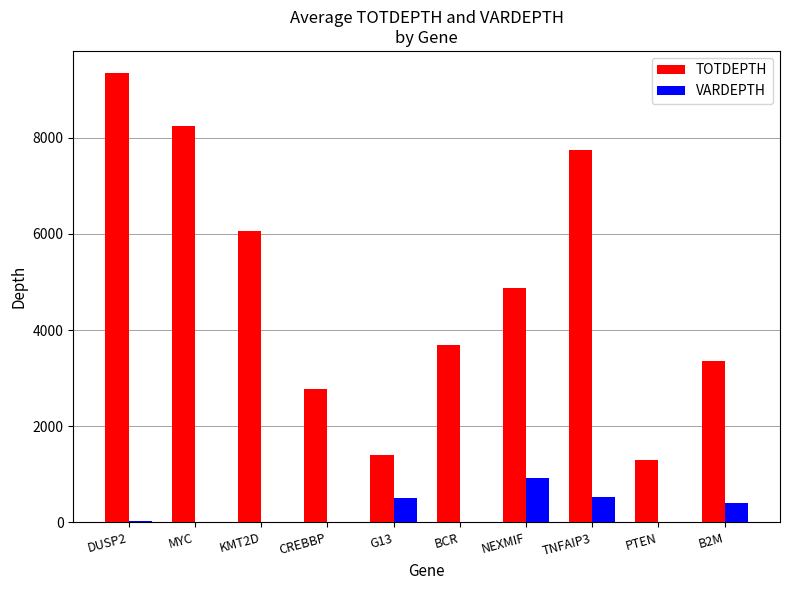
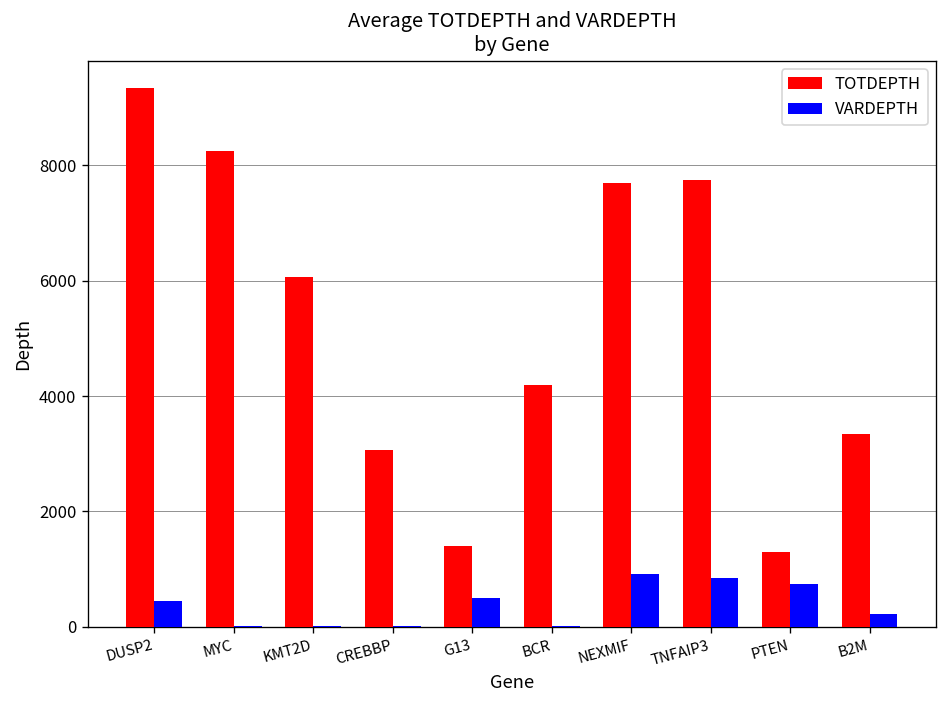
VARDEPTH, DUSP2: 0 -> 400
TOTDEPTH, CREBBP: 2800 -> 3100
TOTDEPTH, BCR: 3700 -> 4200
TOTDEPTH, NEXMIF: 4900 -> 7700
VARDEPTH, TNFAIP3: 500 -> 800
VARDEPTH, PTEN: 0 -> 700
VARDEPTH, B2M: 400 -> 200
